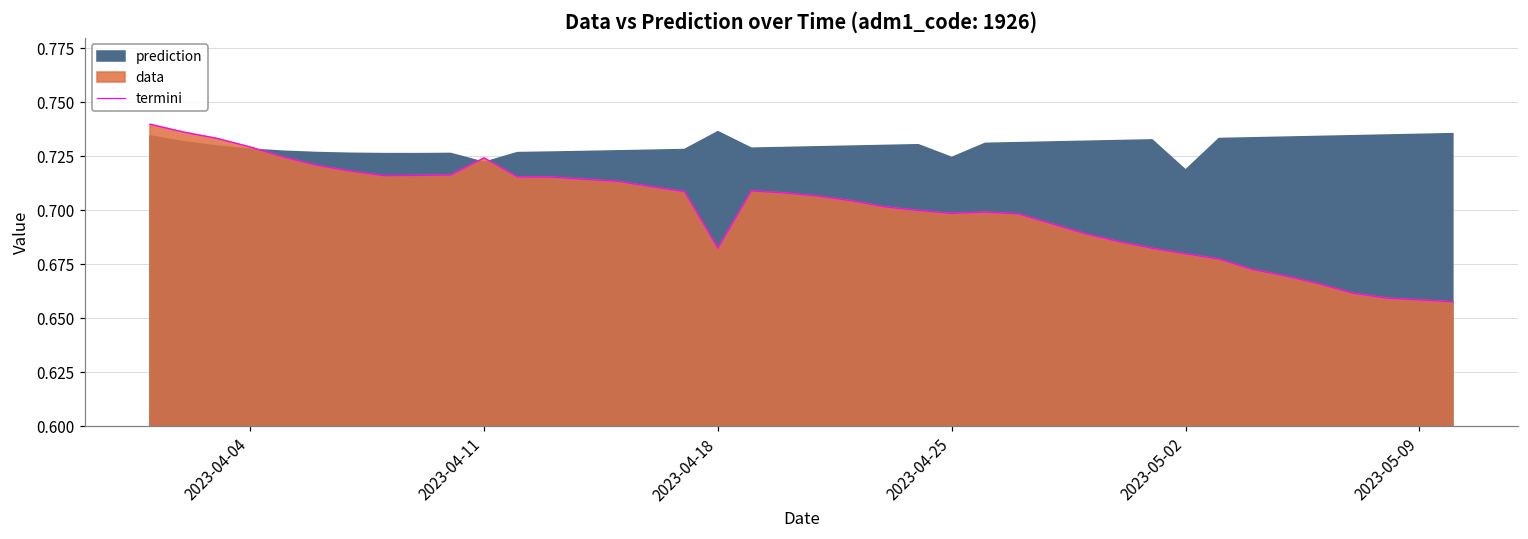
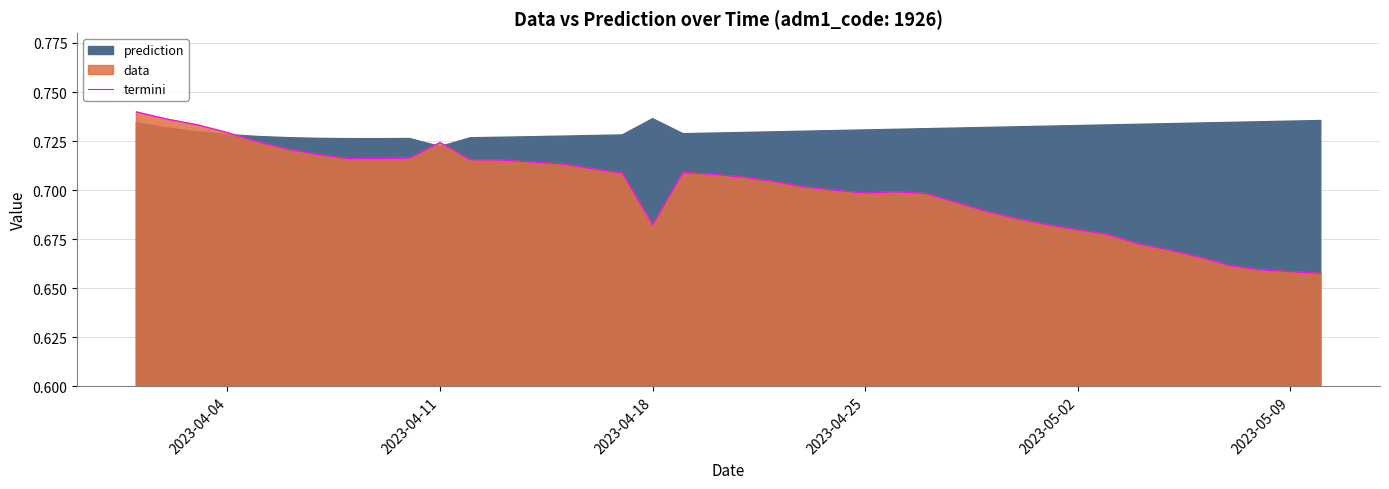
prediction, 2023-04-25: 0.724 -> 0.731
prediction, 2023-05-02: 0.719 -> 0.733
